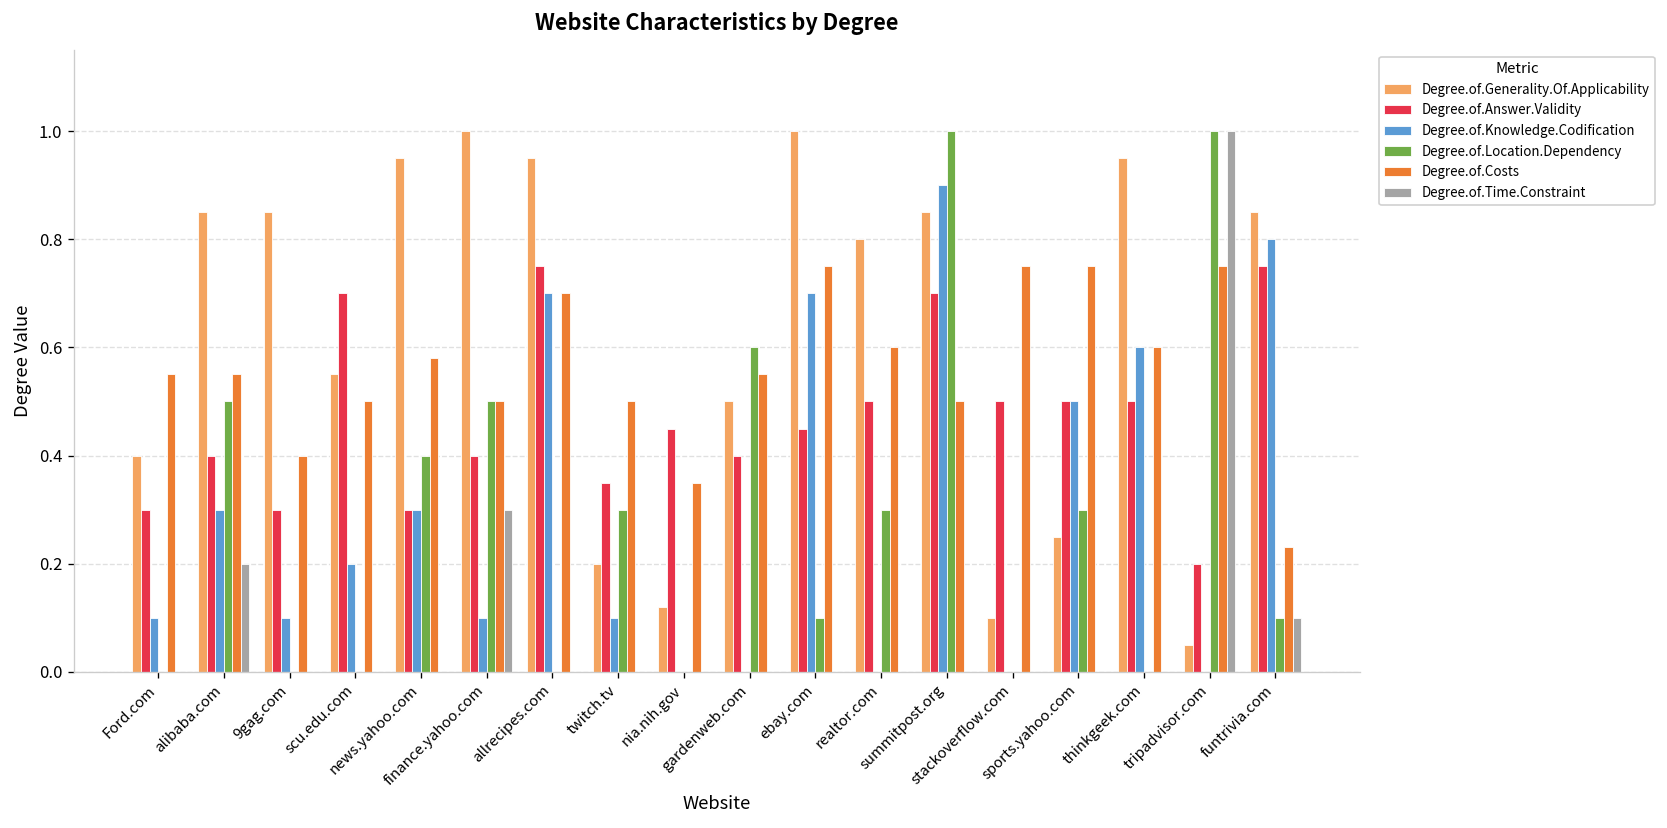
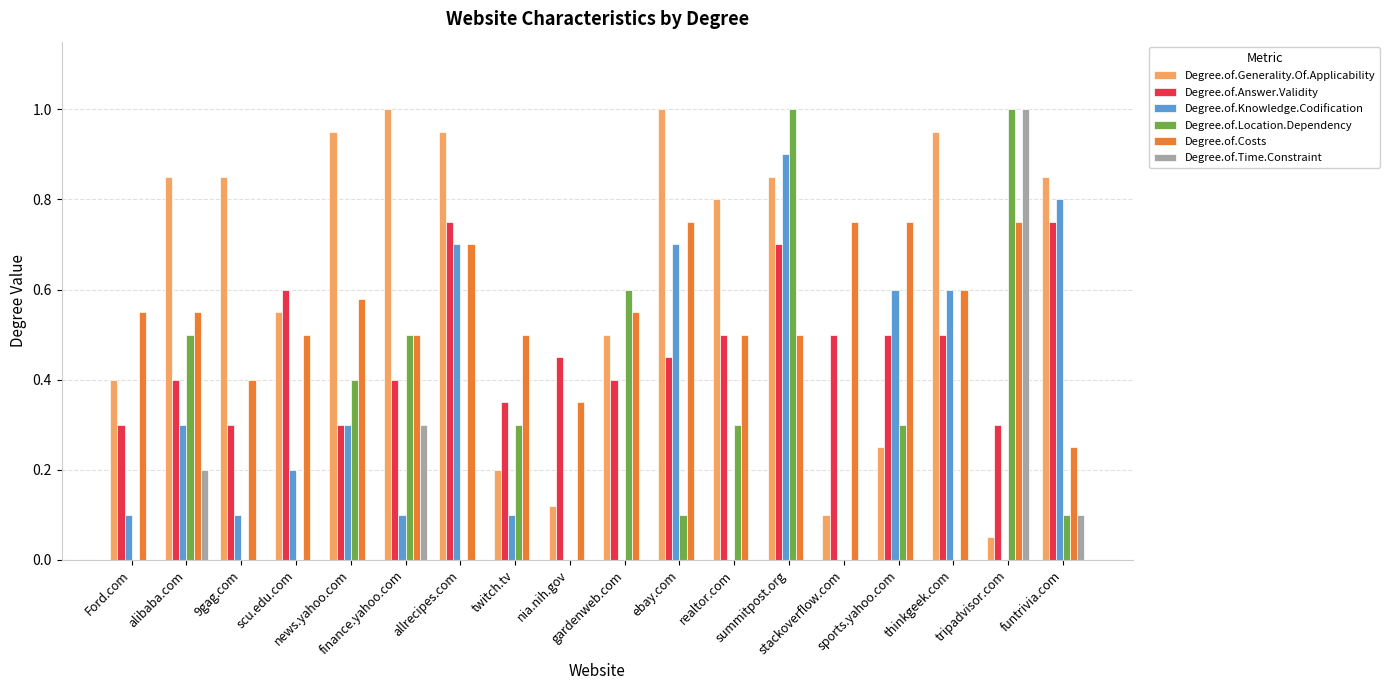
Degree.of.Answer.Validity, scu.edu.com: 0.7 -> 0.6
Degree.of.Costs, realtor.com: 0.6 -> 0.5
Degree.of.Knowledge.Codification, sports.yahoo.com: 0.5 -> 0.6
Degree.of.Answer.Validity, tripadvisor.com: 0.2 -> 0.3
Degree.of.Costs, funtrivia.com: 0.23 -> 0.25
